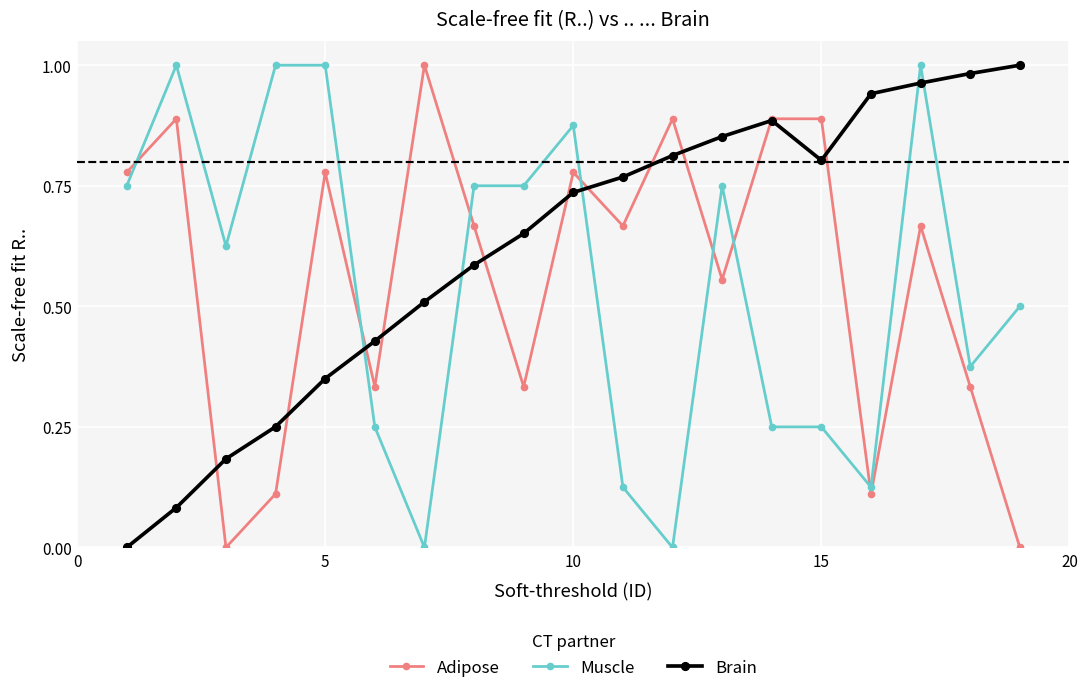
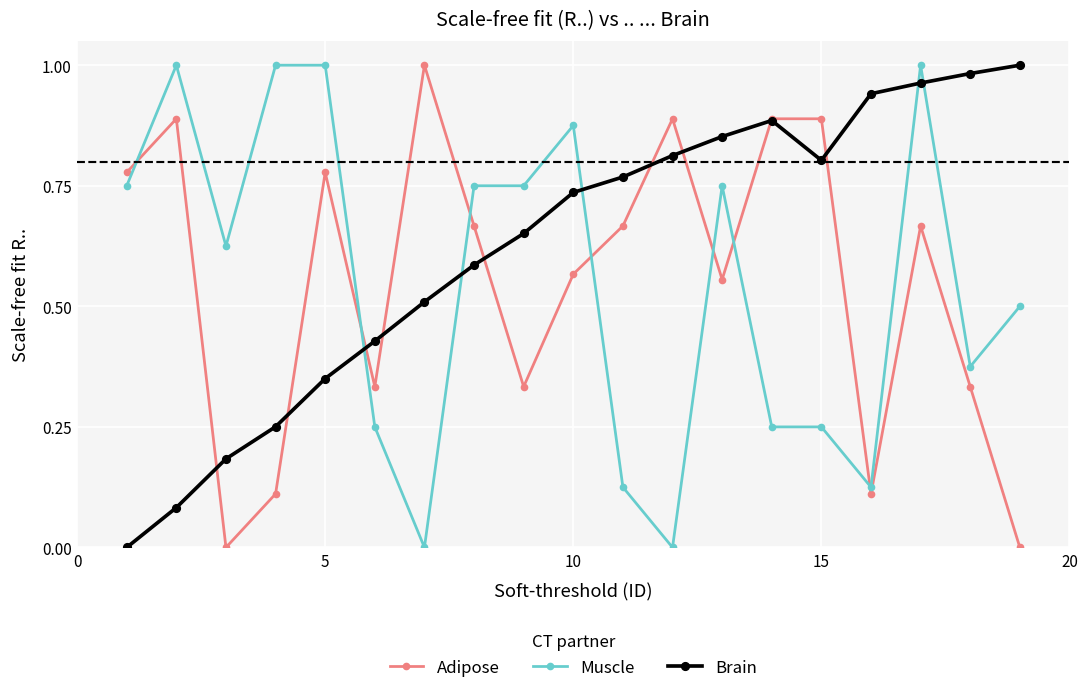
Adipose, 10: 0.78 -> 0.57
